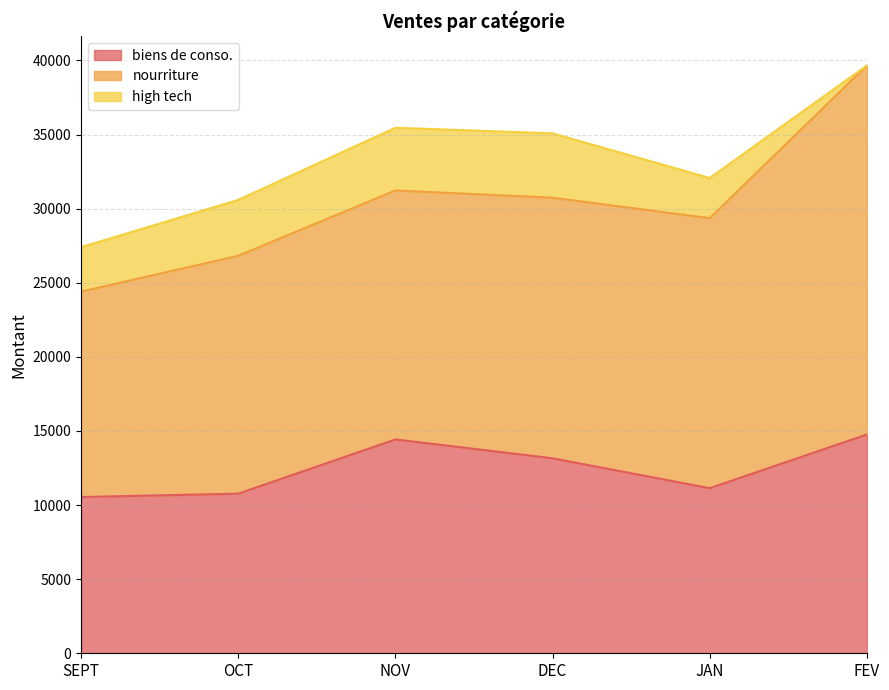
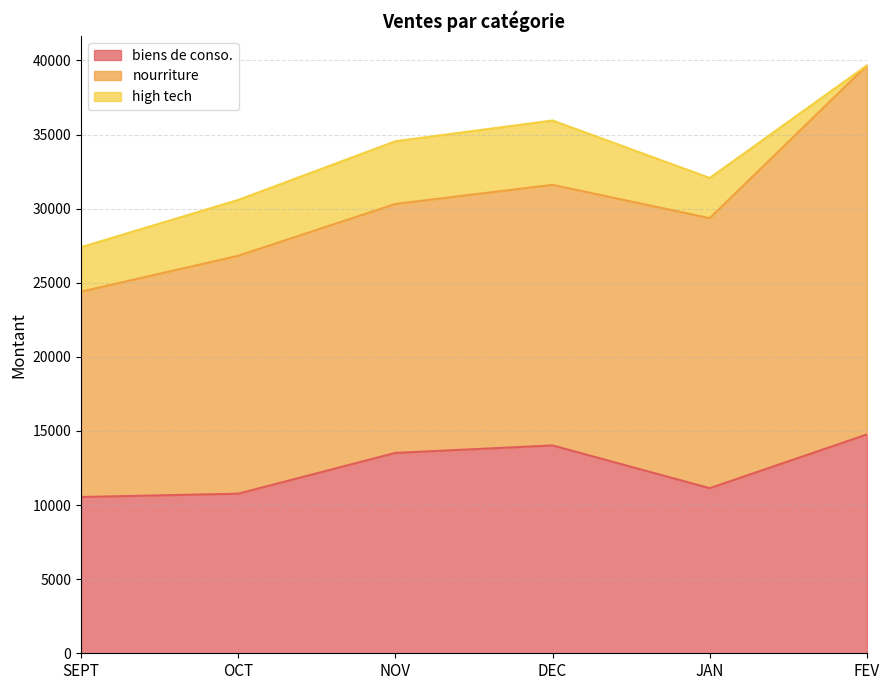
biens de conso., NOV: 14400 -> 13500
biens de conso., DEC: 13200 -> 14000
